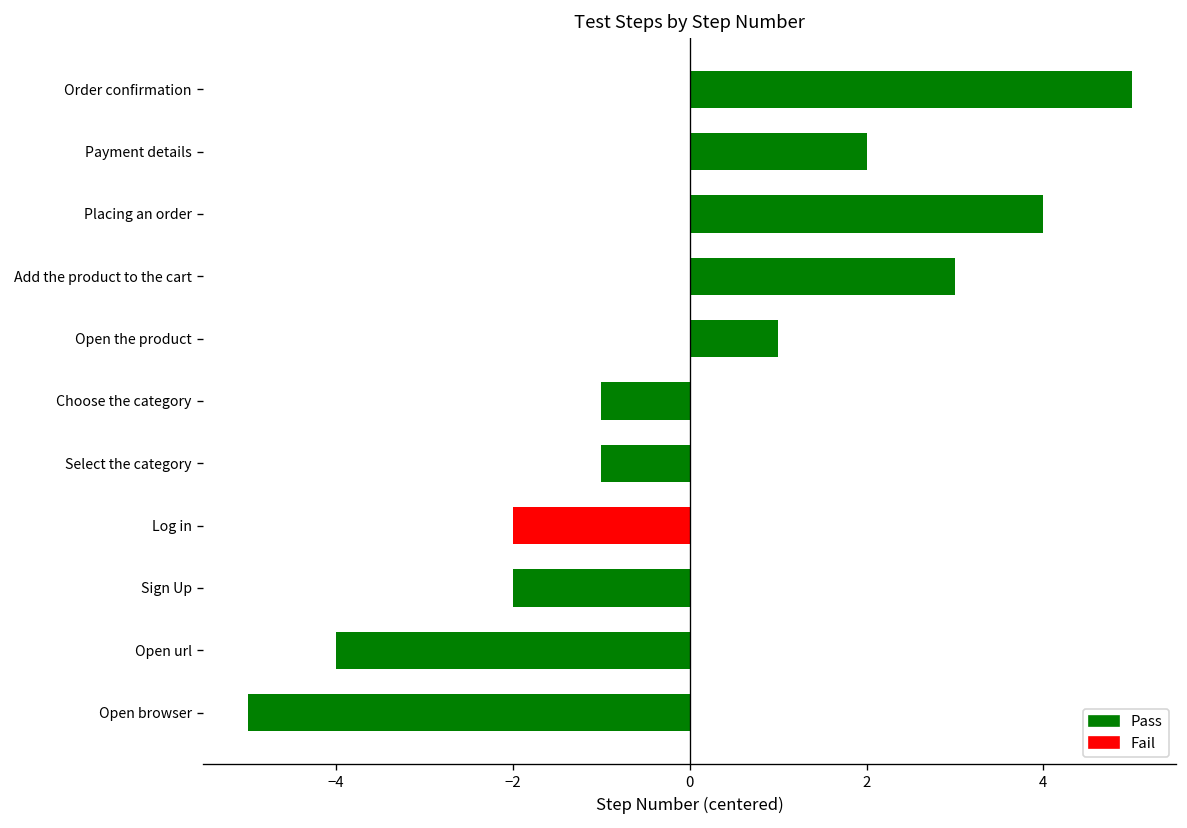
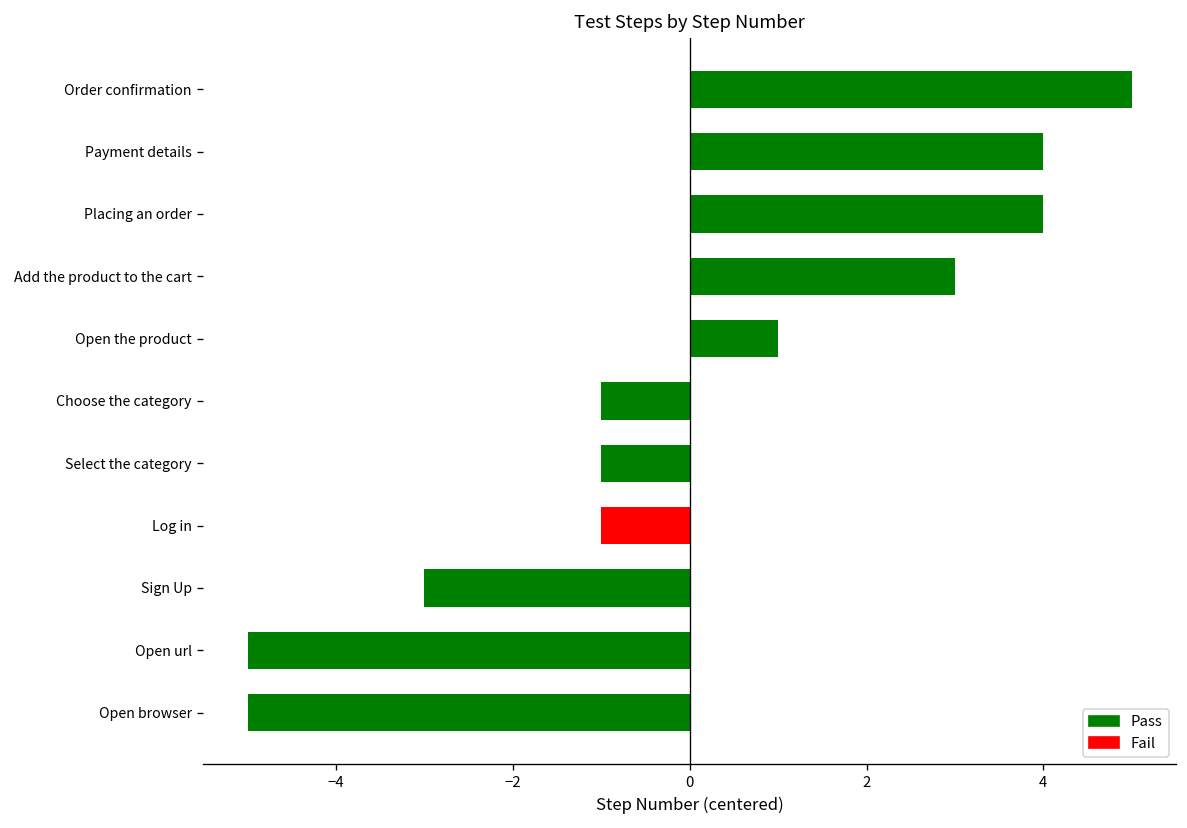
Payment details: 2.0 -> 4.0
Log in: -2.0 -> -1.0
Sign Up: -2.0 -> -3.0
Open url: -4.0 -> -5.0
